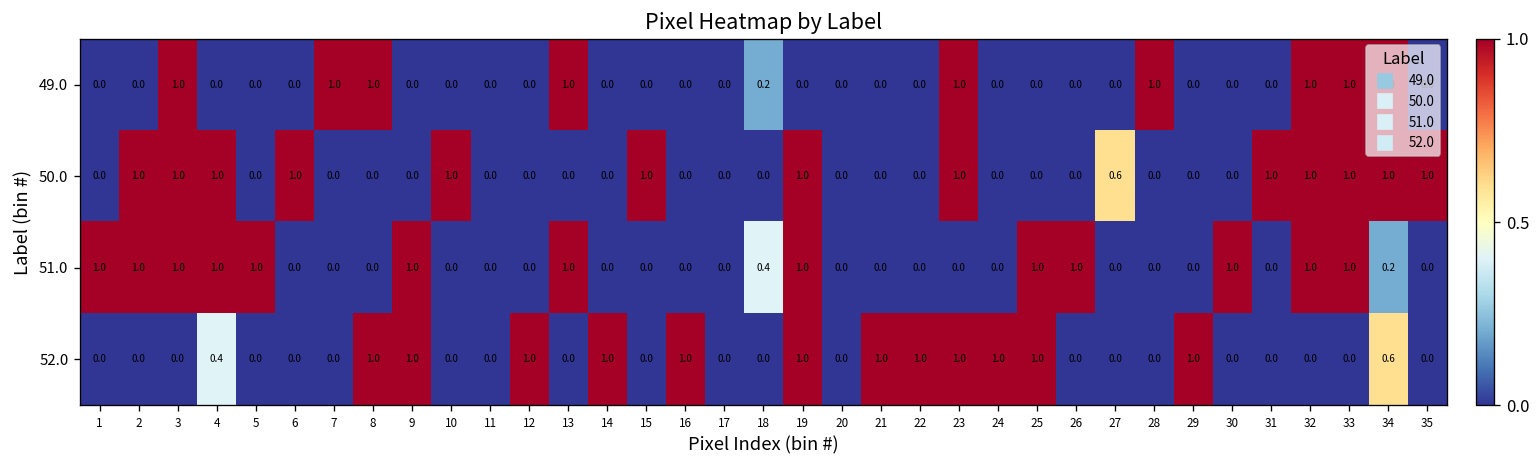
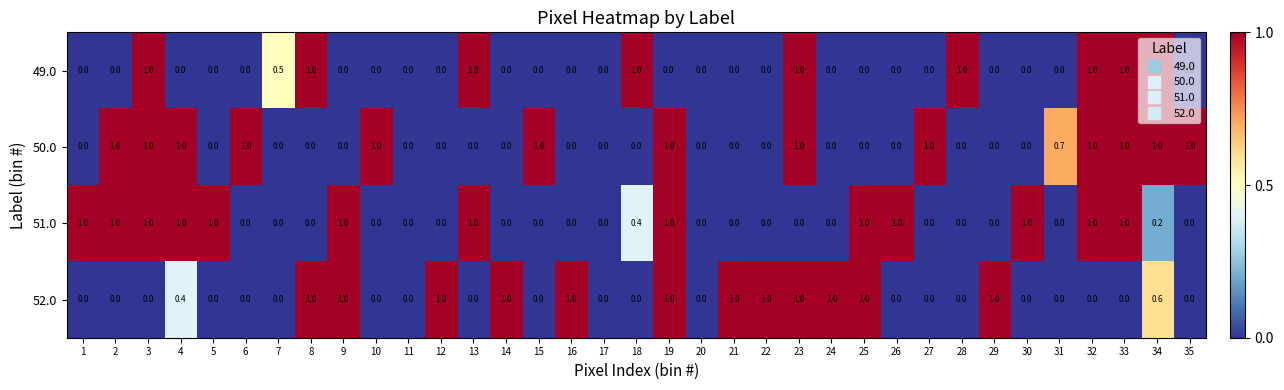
49.0, 7: 1.0 -> 0.5
49.0, 18: 0.2 -> 1.0
50.0, 27: 0.6 -> 1.0
50.0, 31: 1.0 -> 0.7
